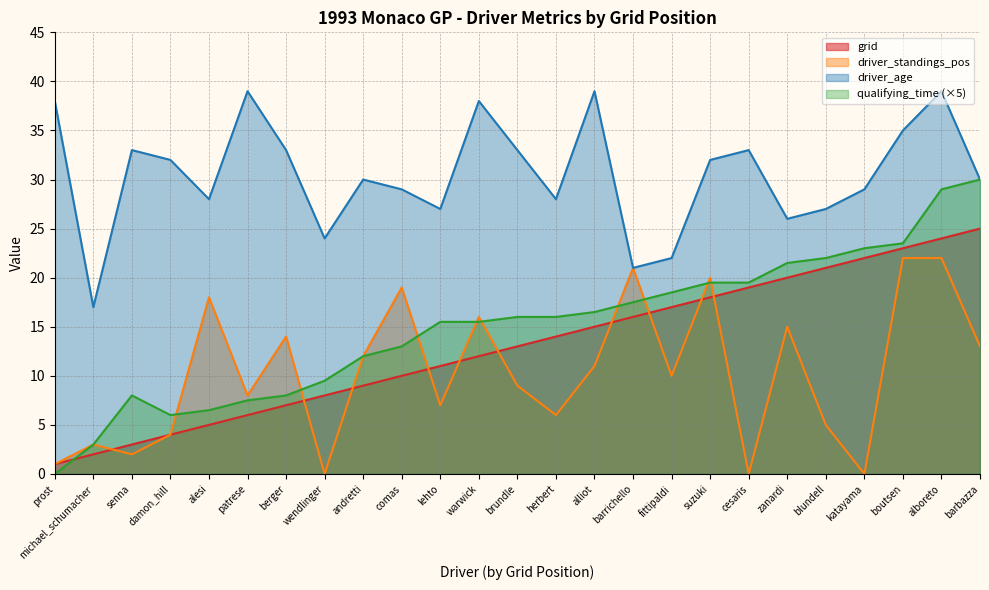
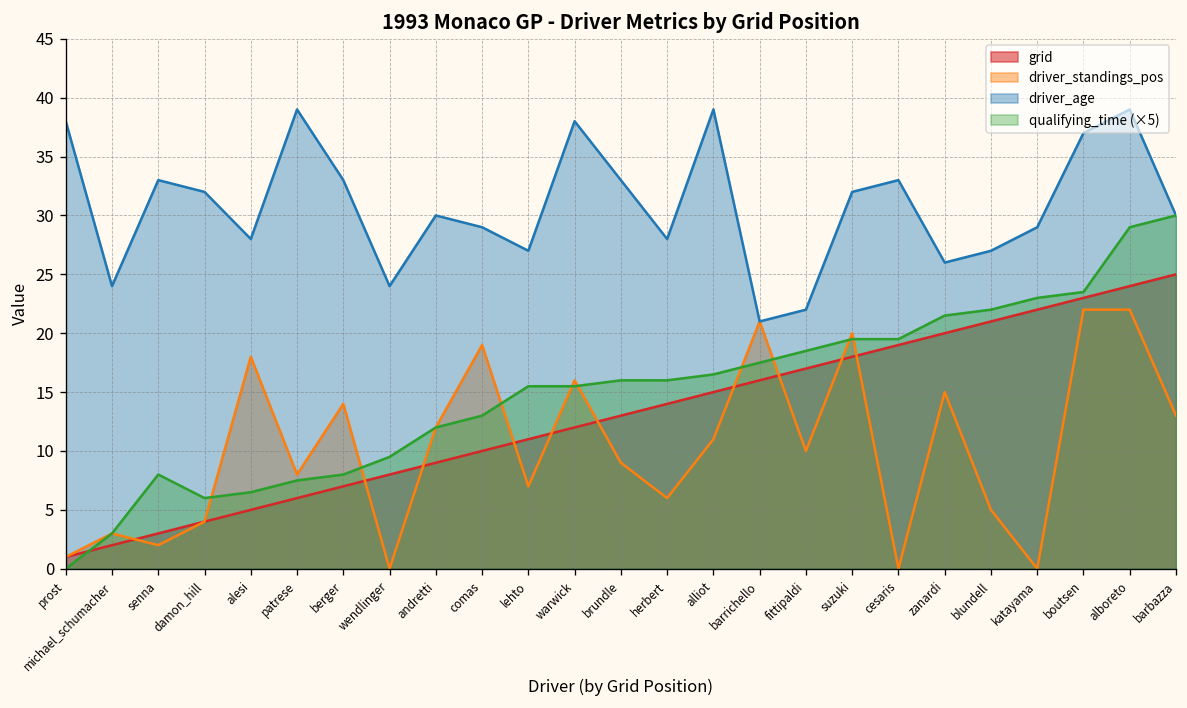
driver_age, michael_schumacher: 17 -> 24
driver_age, boutsen: 35 -> 37
